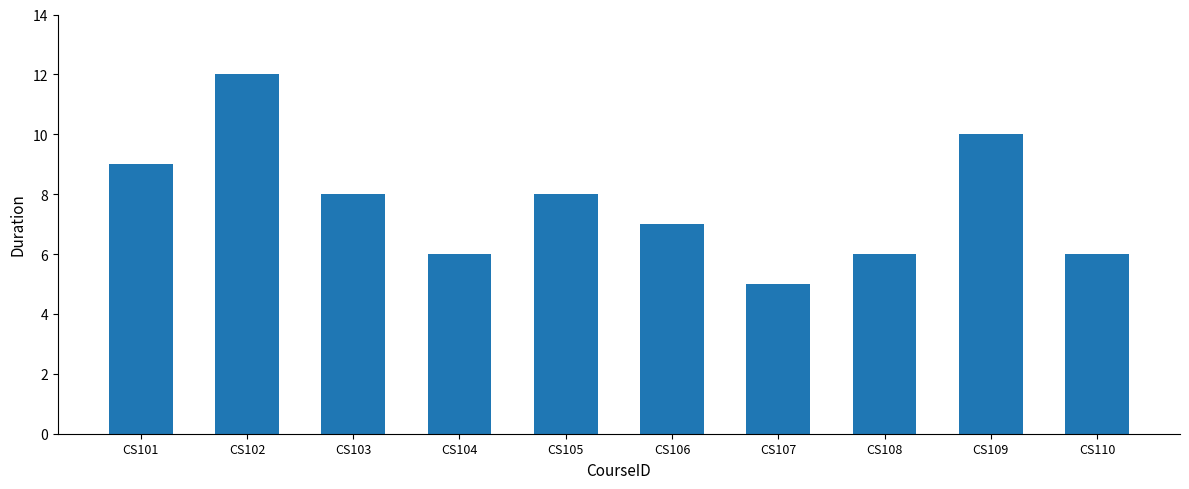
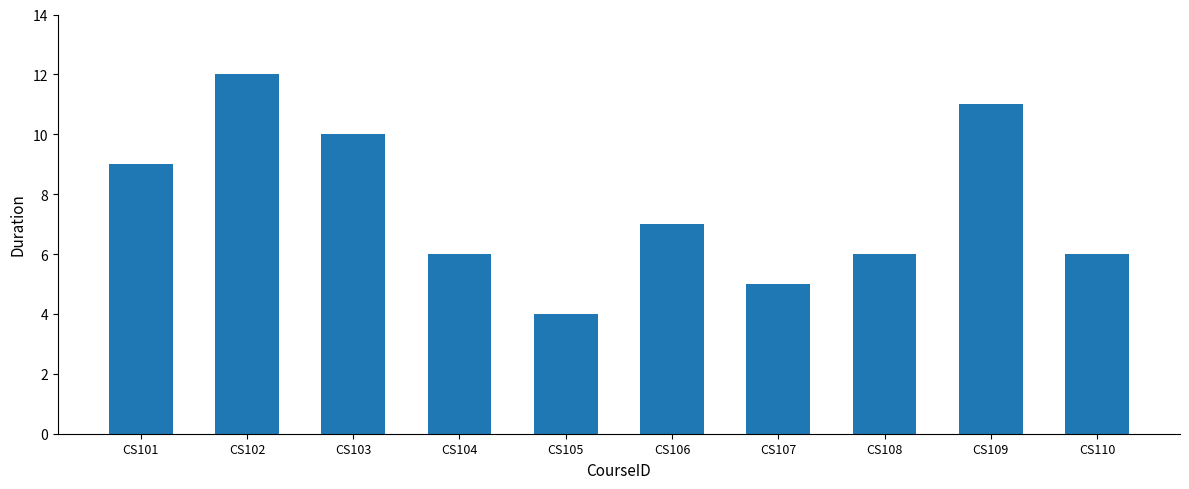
CS103: 8 -> 10
CS105: 8 -> 4
CS109: 10 -> 11
